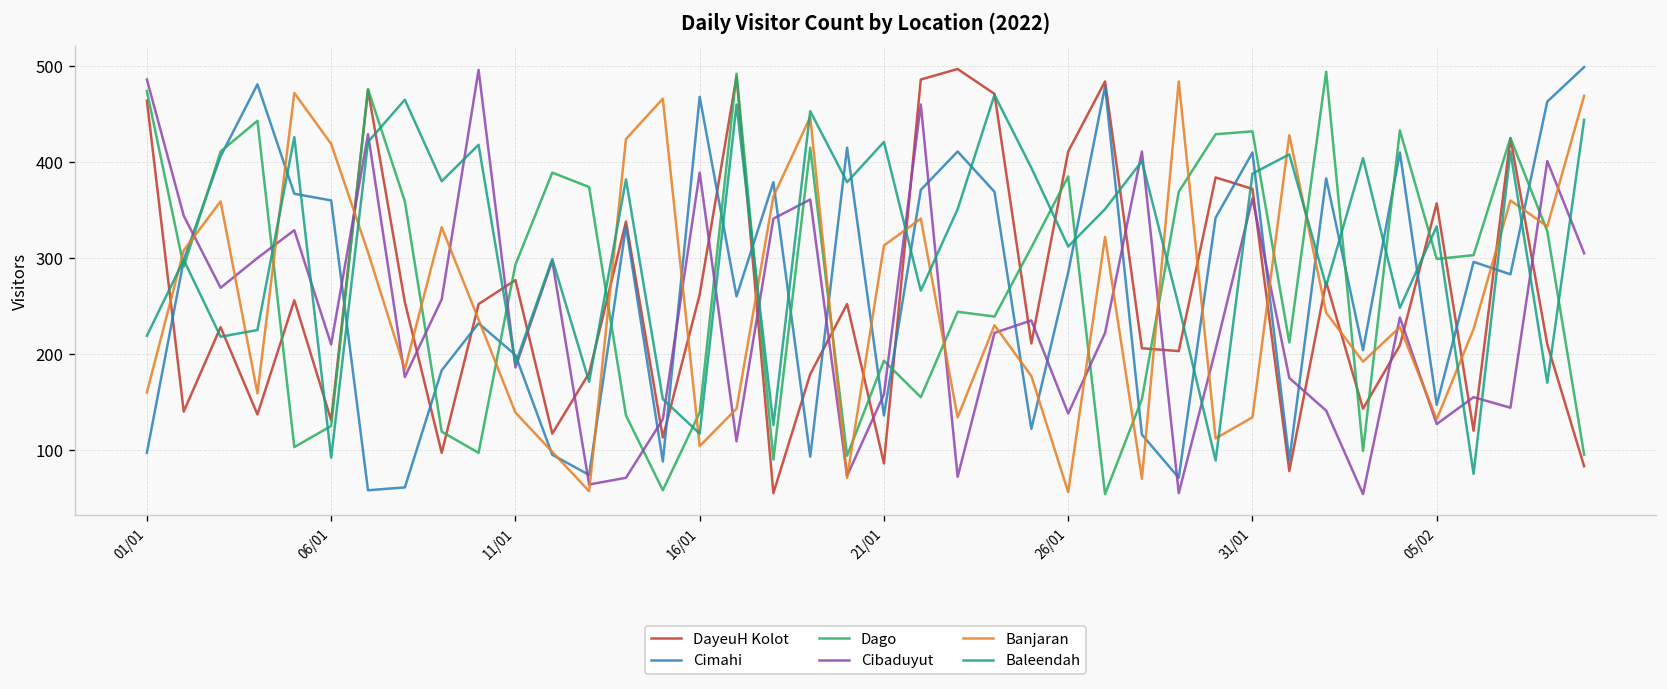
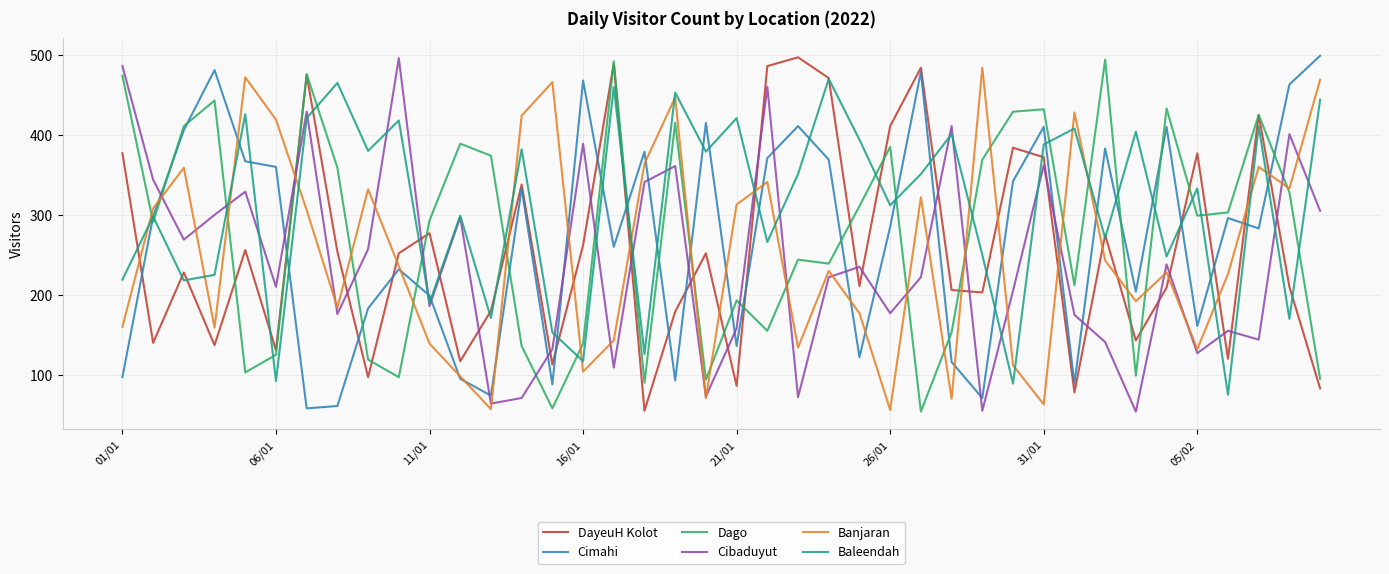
DayeuH Kolot, 01/01: 460 -> 380
Cibaduyut, 26/01: 140 -> 180
Banjaran, 31/01: 130 -> 60
DayeuH Kolot, 05/02: 360 -> 380
Cimahi, 05/02: 150 -> 160
